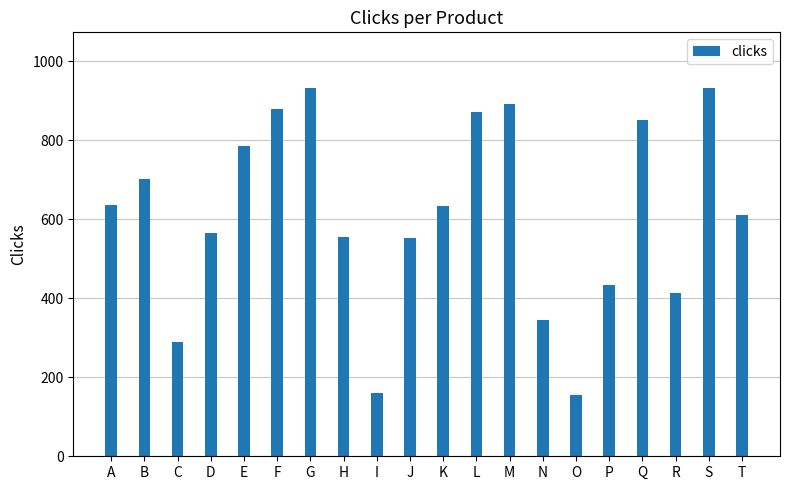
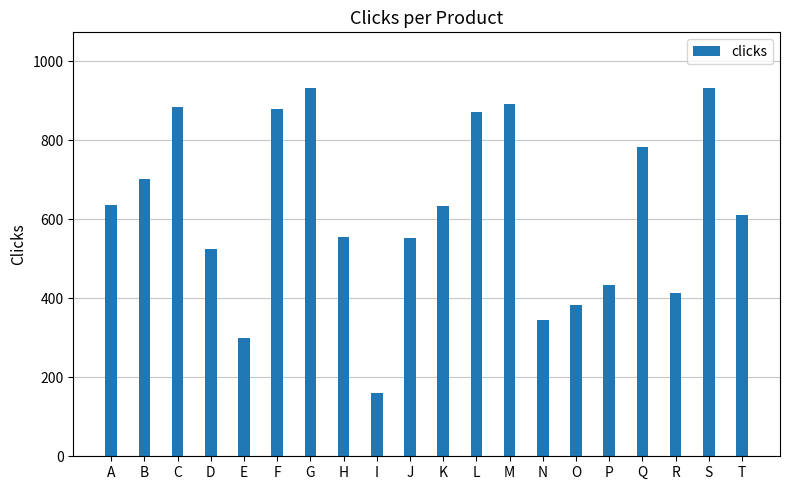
C: 290 -> 890
D: 560 -> 530
E: 790 -> 300
O: 160 -> 380
Q: 850 -> 780
